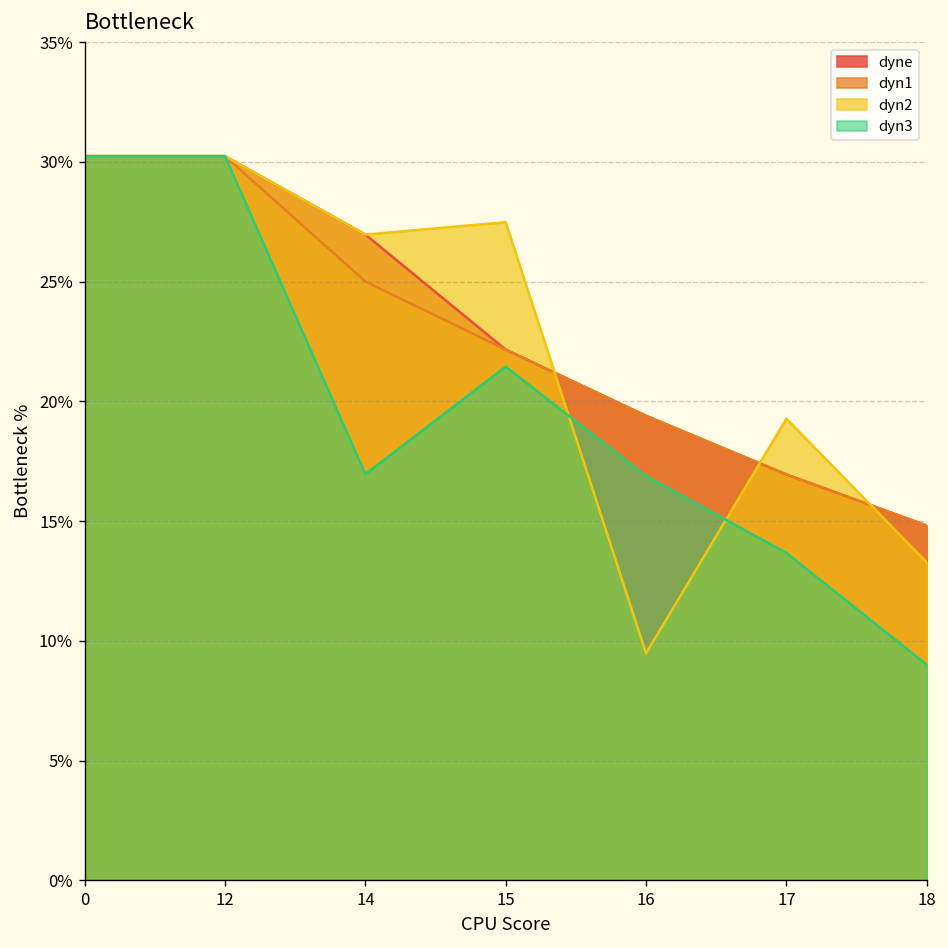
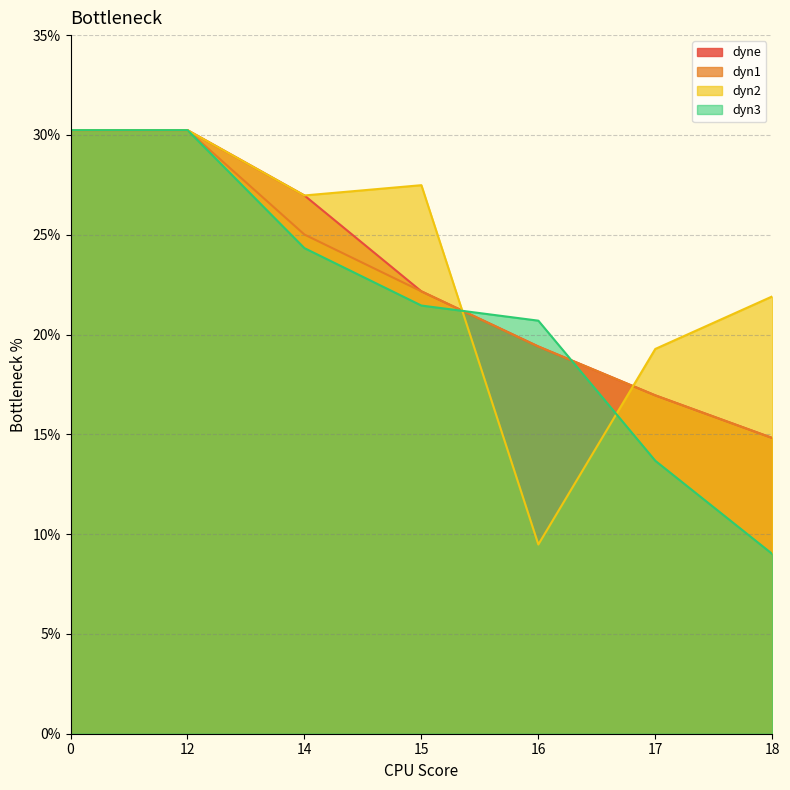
dyn3, 14: 17.0% -> 24.3%
dyn3, 16: 16.9% -> 20.7%
dyn2, 18: 13.3% -> 21.9%
